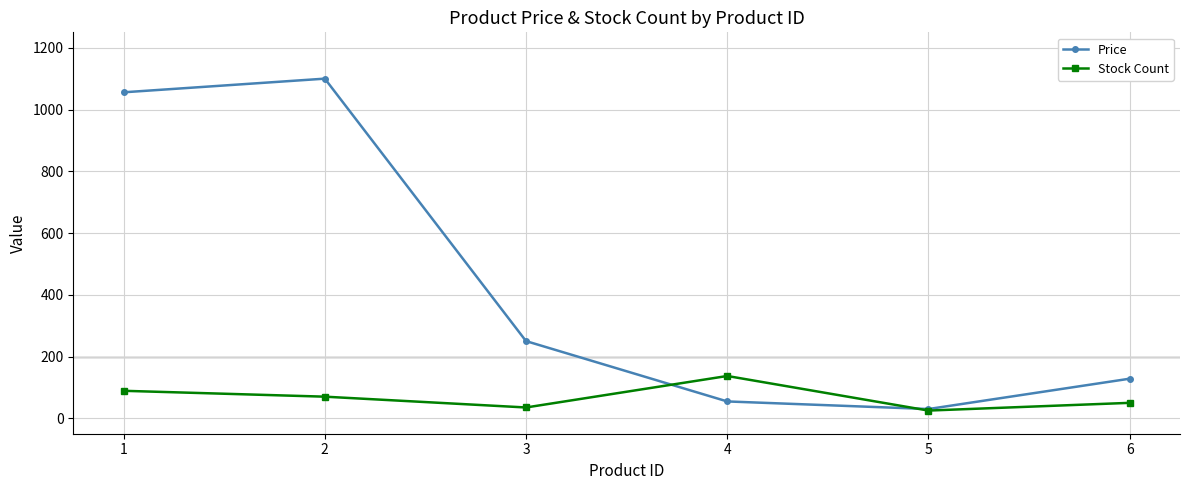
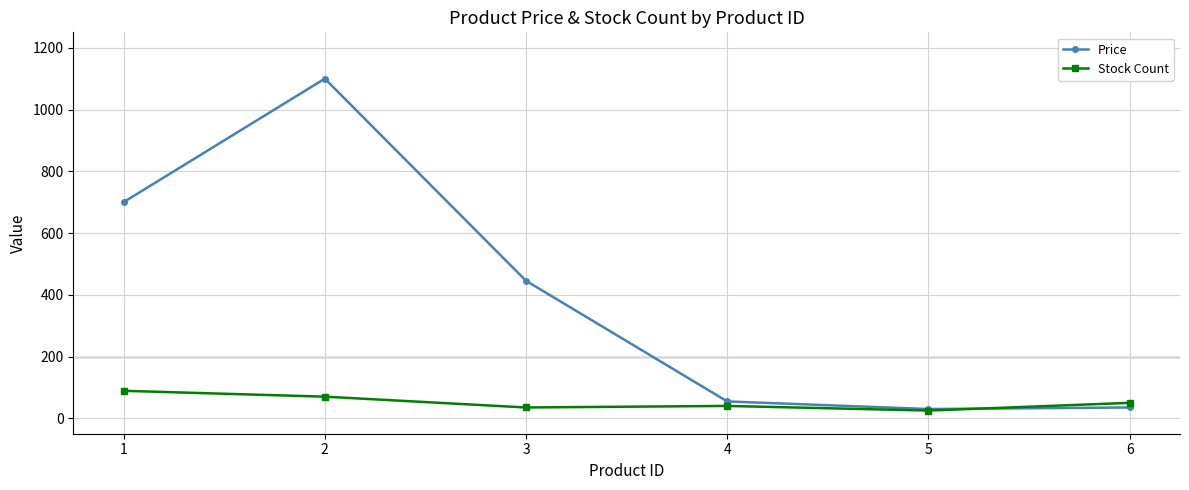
Price, 1: 1060 -> 700
Price, 3: 250 -> 450
Stock Count, 4: 140 -> 40
Price, 6: 130 -> 30
